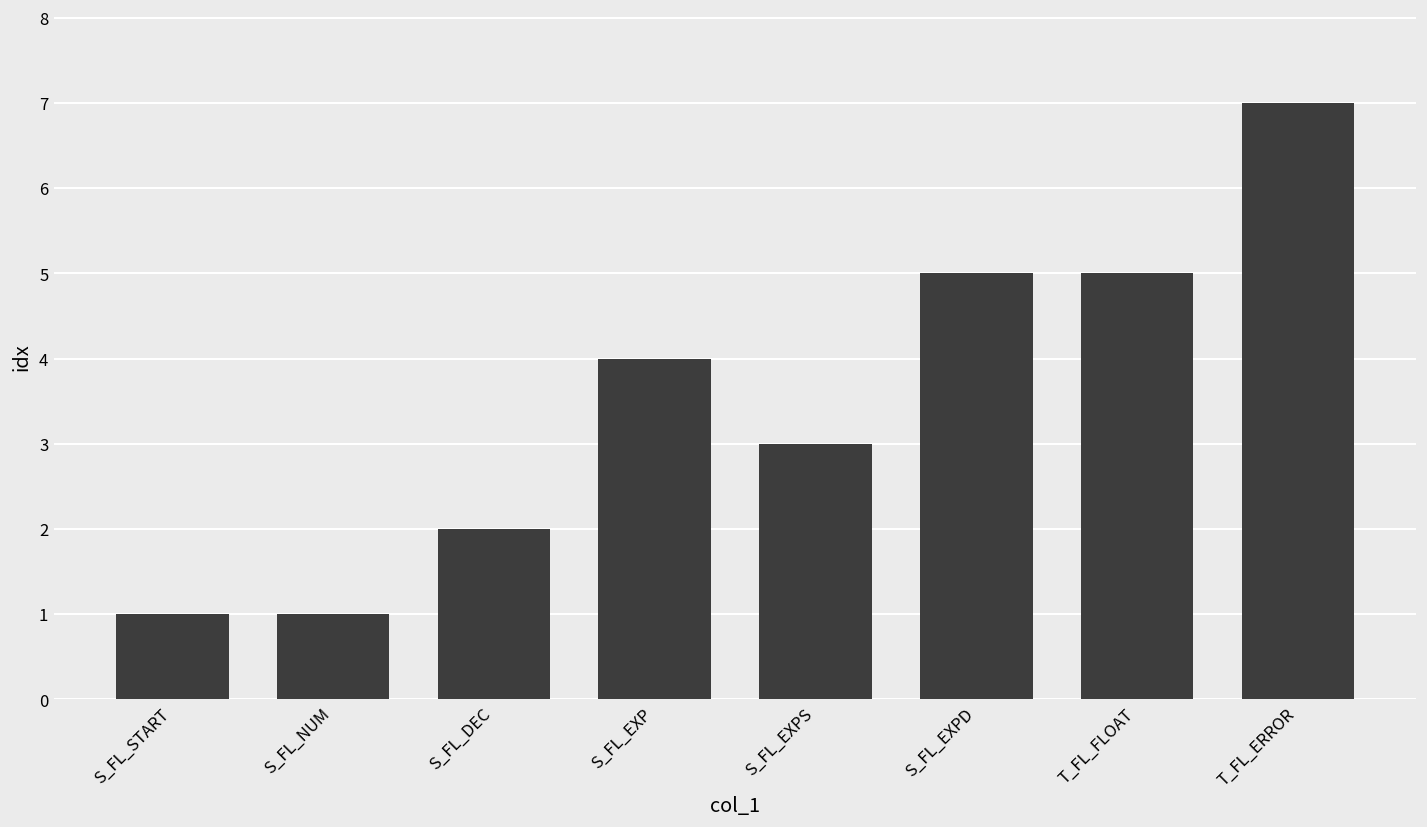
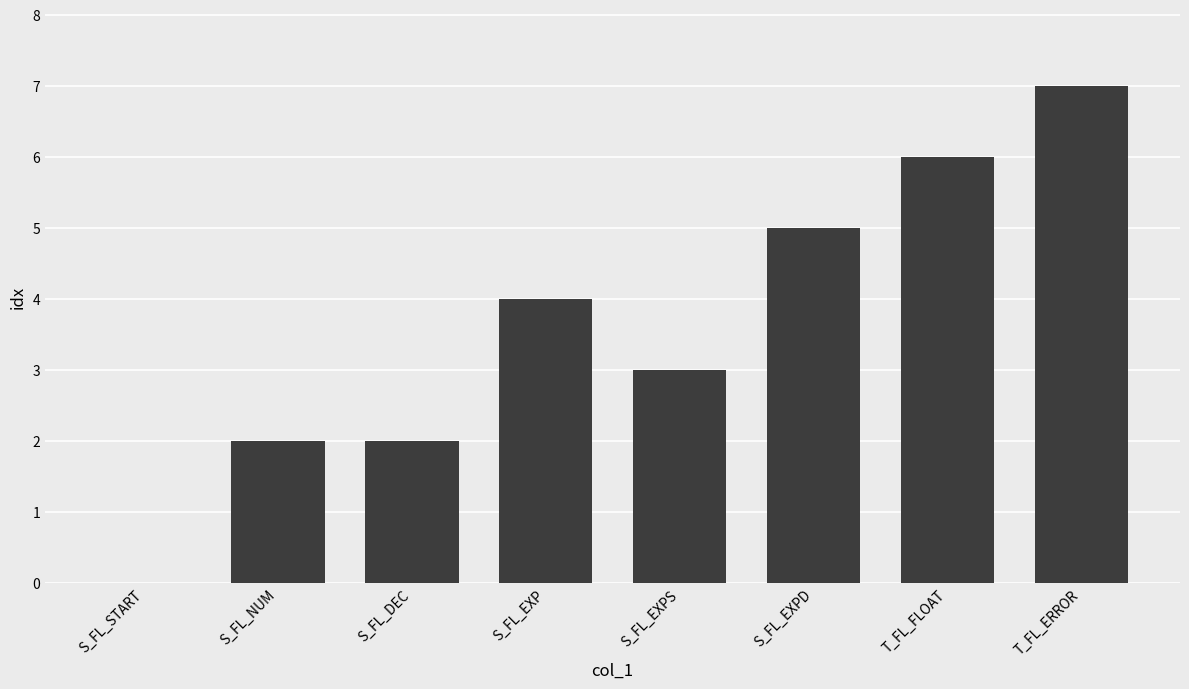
S_FL_START: 1 -> 0
S_FL_NUM: 1 -> 2
T_FL_FLOAT: 5 -> 6
